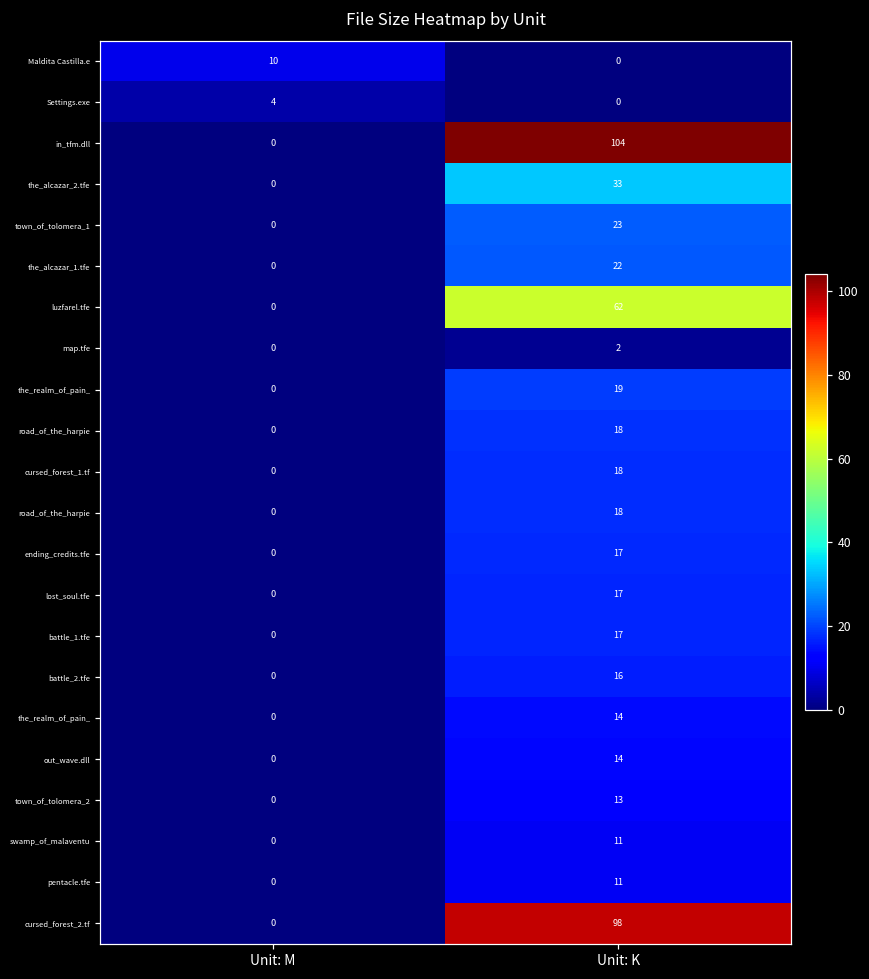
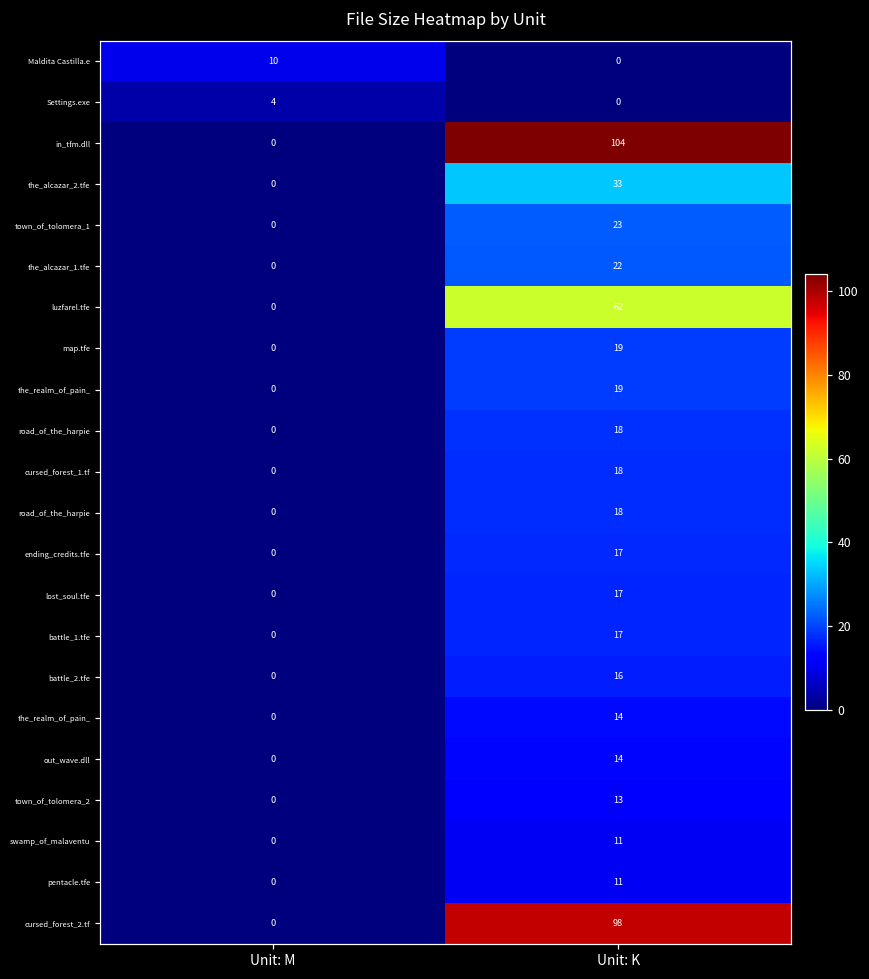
map.tfe, Unit: K: 2 -> 19
